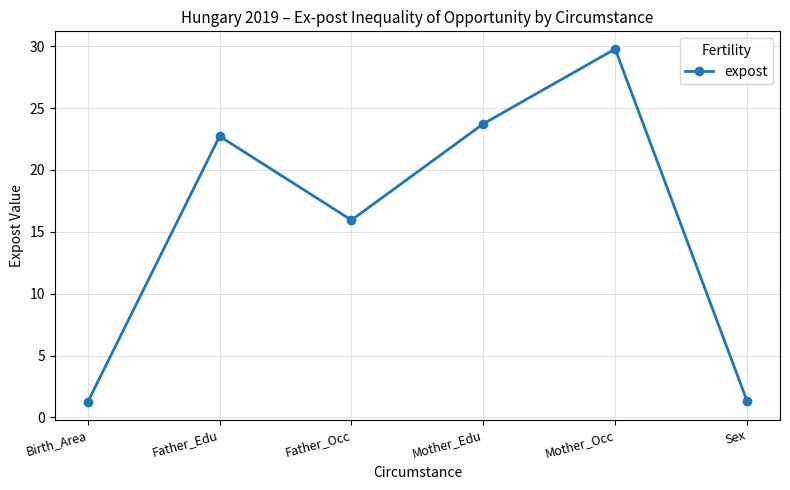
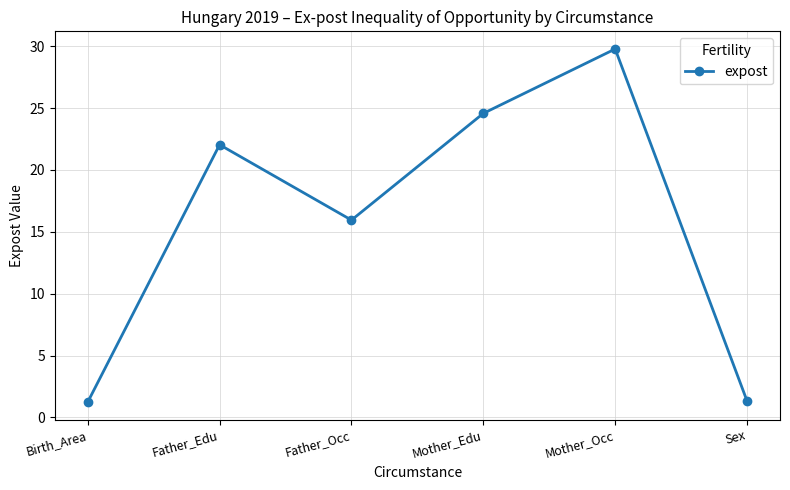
Father_Edu: 22.7 -> 22.0
Mother_Edu: 23.7 -> 24.6
